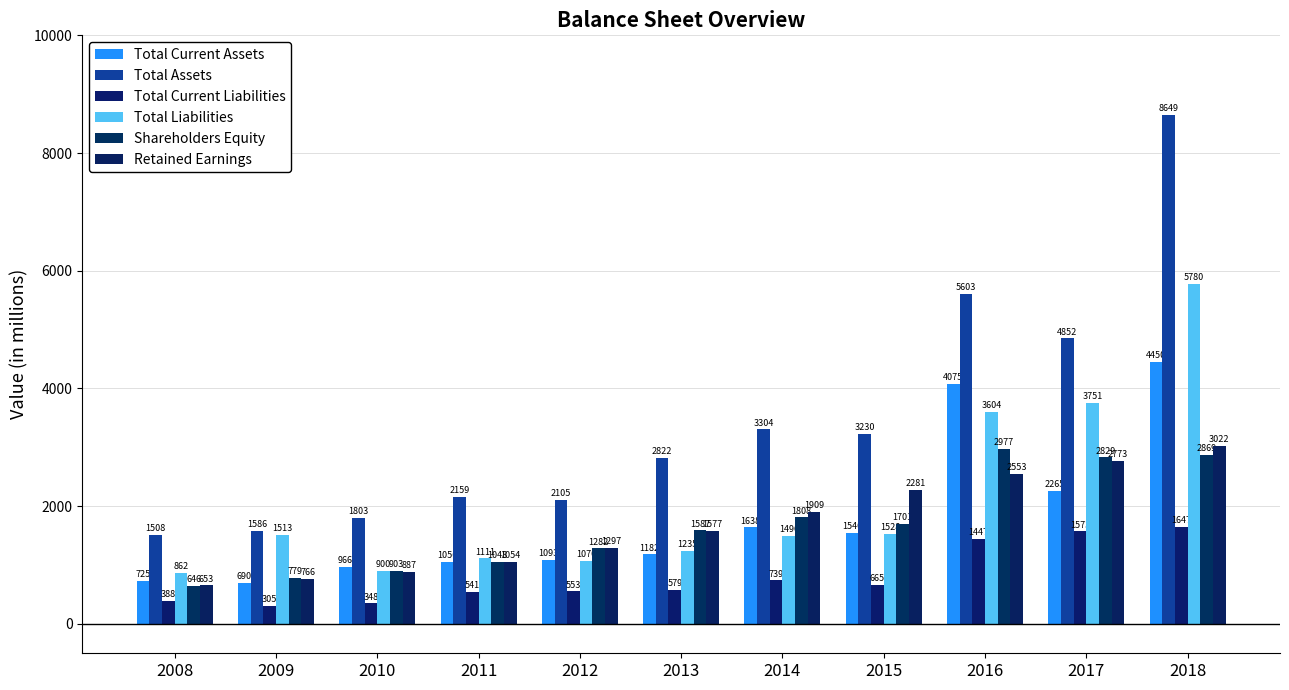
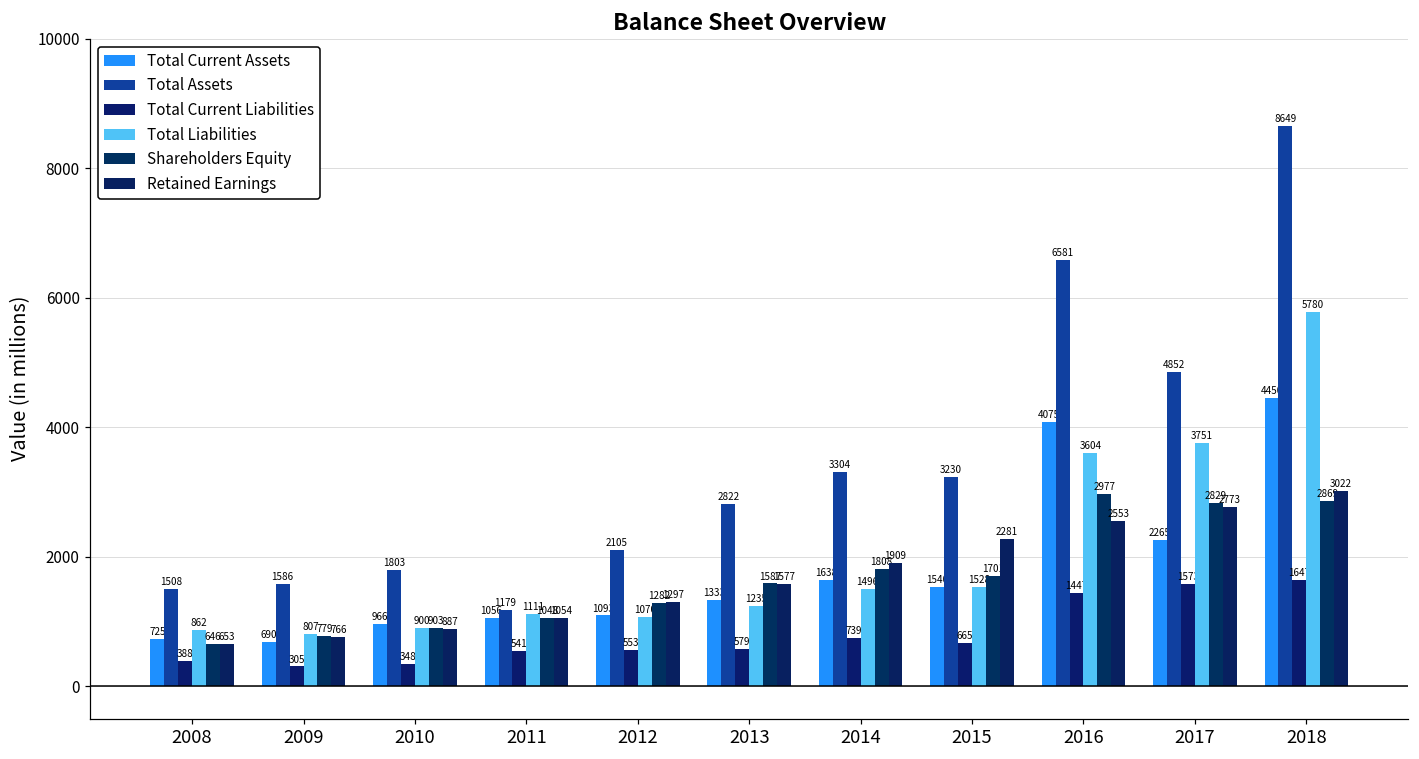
Total Liabilities, 2009: 1513 -> 807
Total Assets, 2011: 2159 -> 1179
Total Current Assets, 2013: 1182 -> 1333
Total Assets, 2016: 5603 -> 6581
